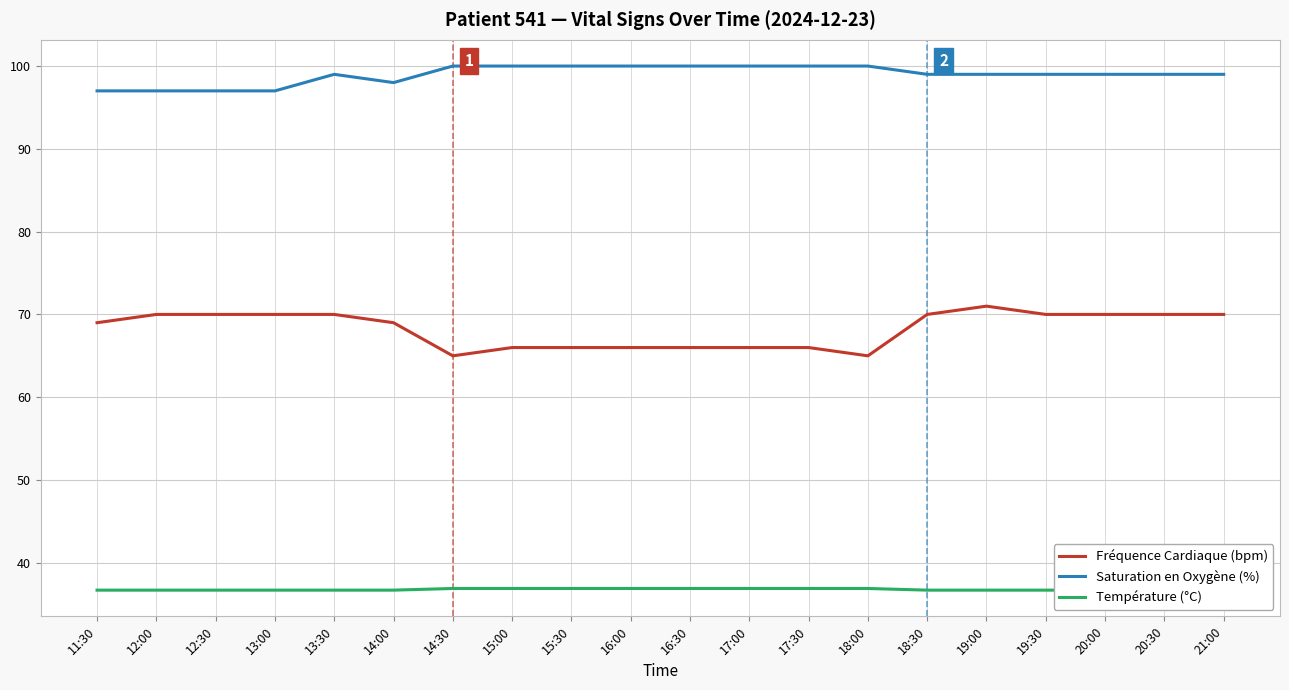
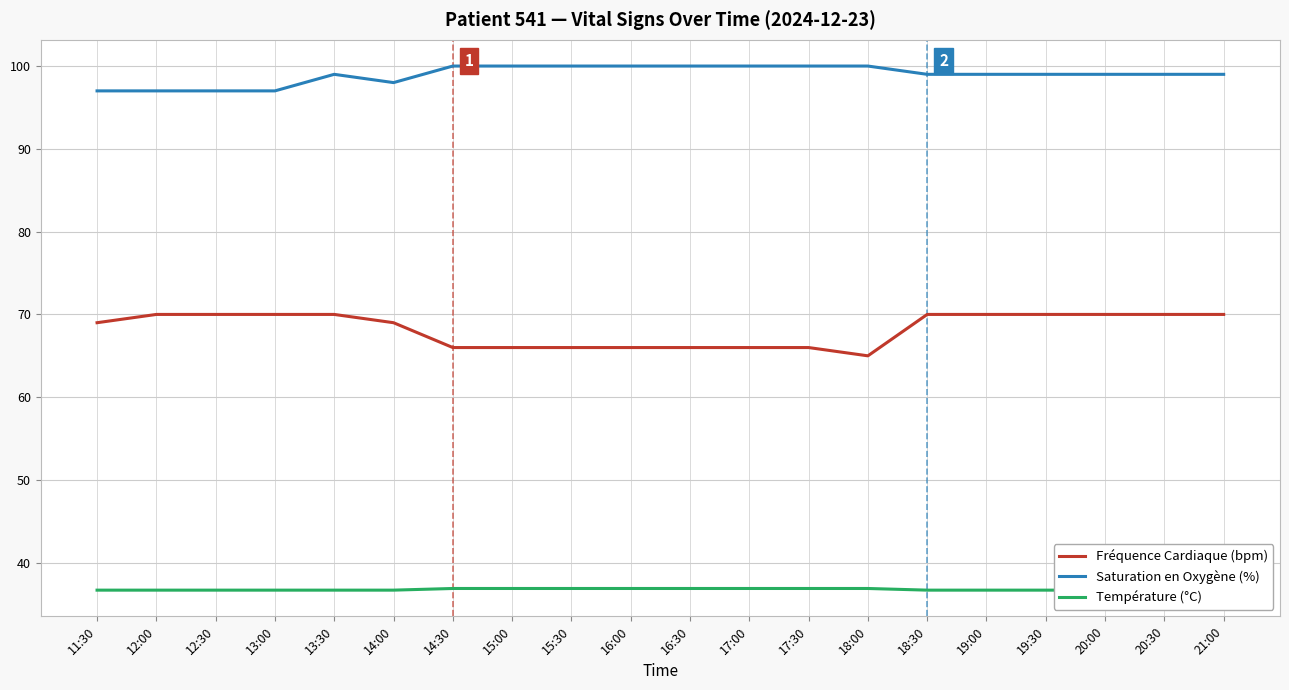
Fréquence Cardiaque (bpm), 14:30: 65 -> 66
Fréquence Cardiaque (bpm), 19:00: 71 -> 70
